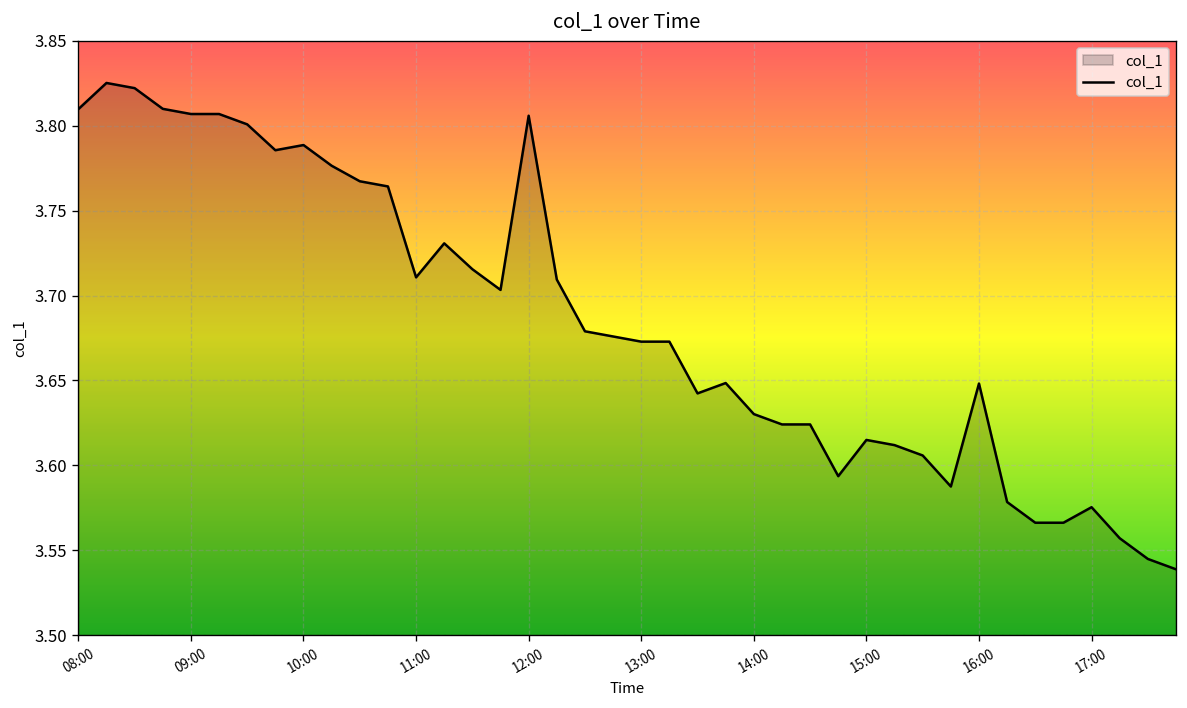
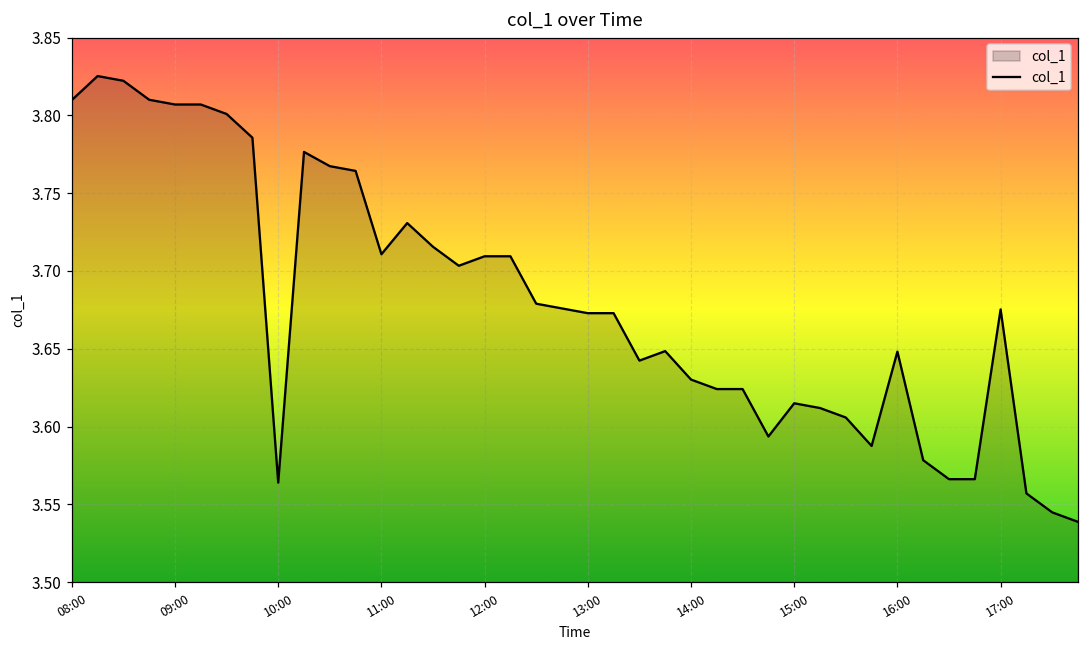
10:00: 3.789 -> 3.564
12:00: 3.806 -> 3.709
17:00: 3.575 -> 3.675
